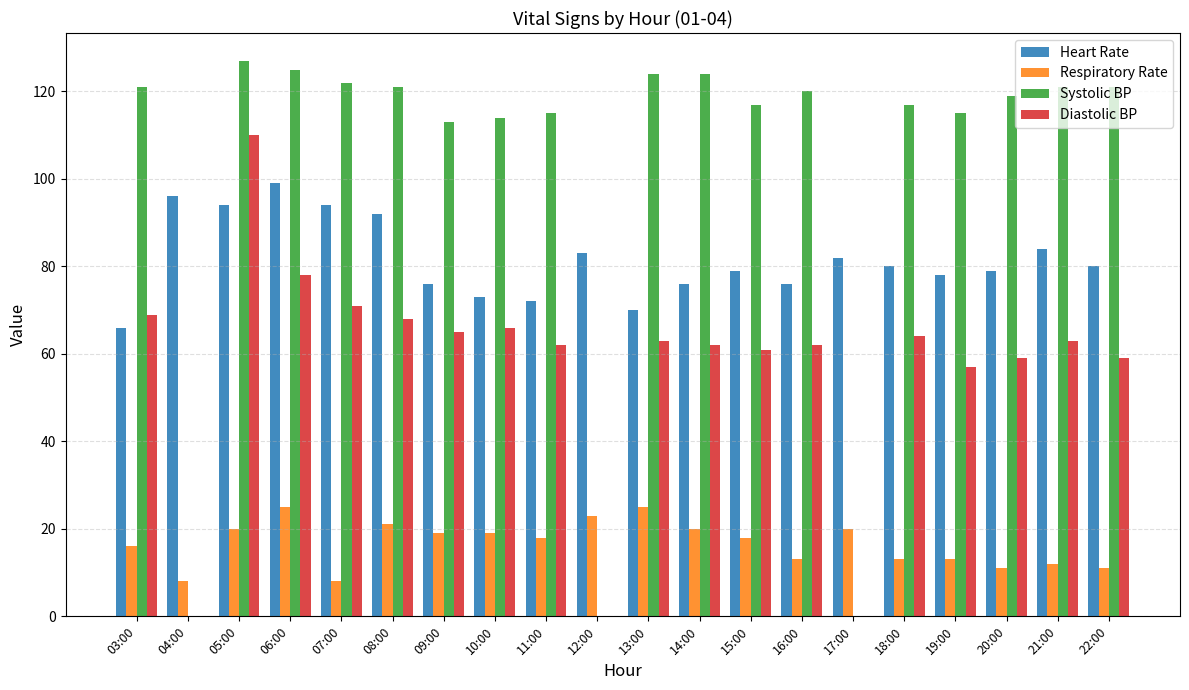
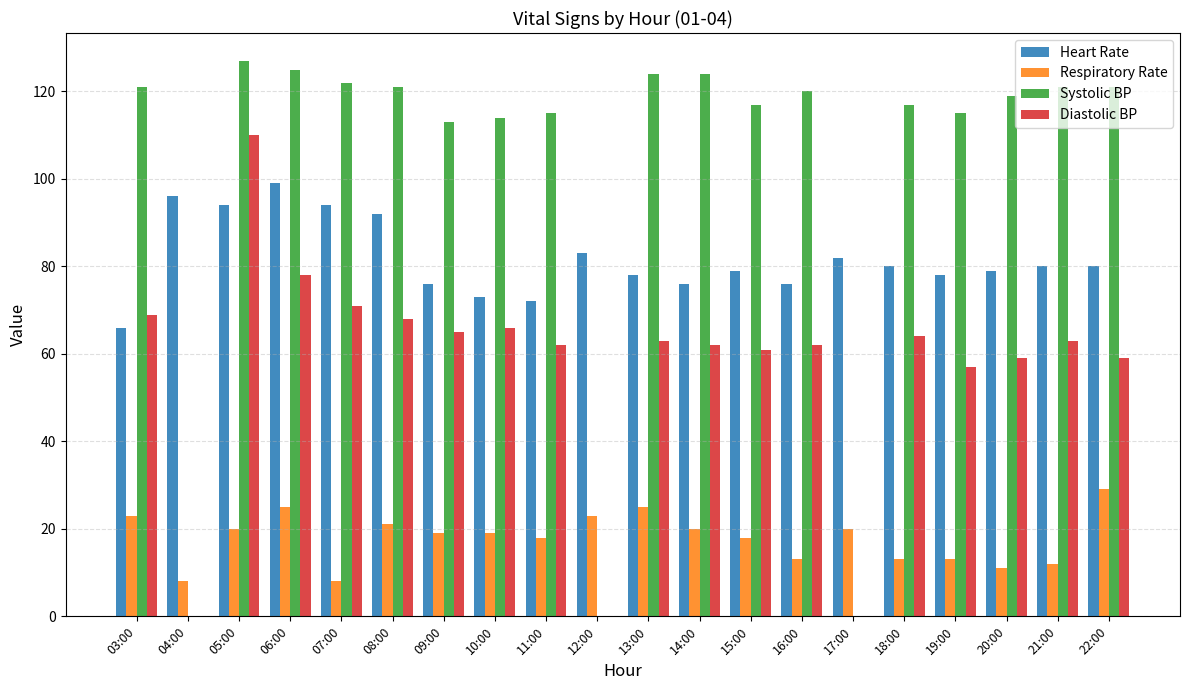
Respiratory Rate, 03:00: 16 -> 23
Heart Rate, 13:00: 70 -> 78
Heart Rate, 21:00: 84 -> 80
Respiratory Rate, 22:00: 11 -> 29
